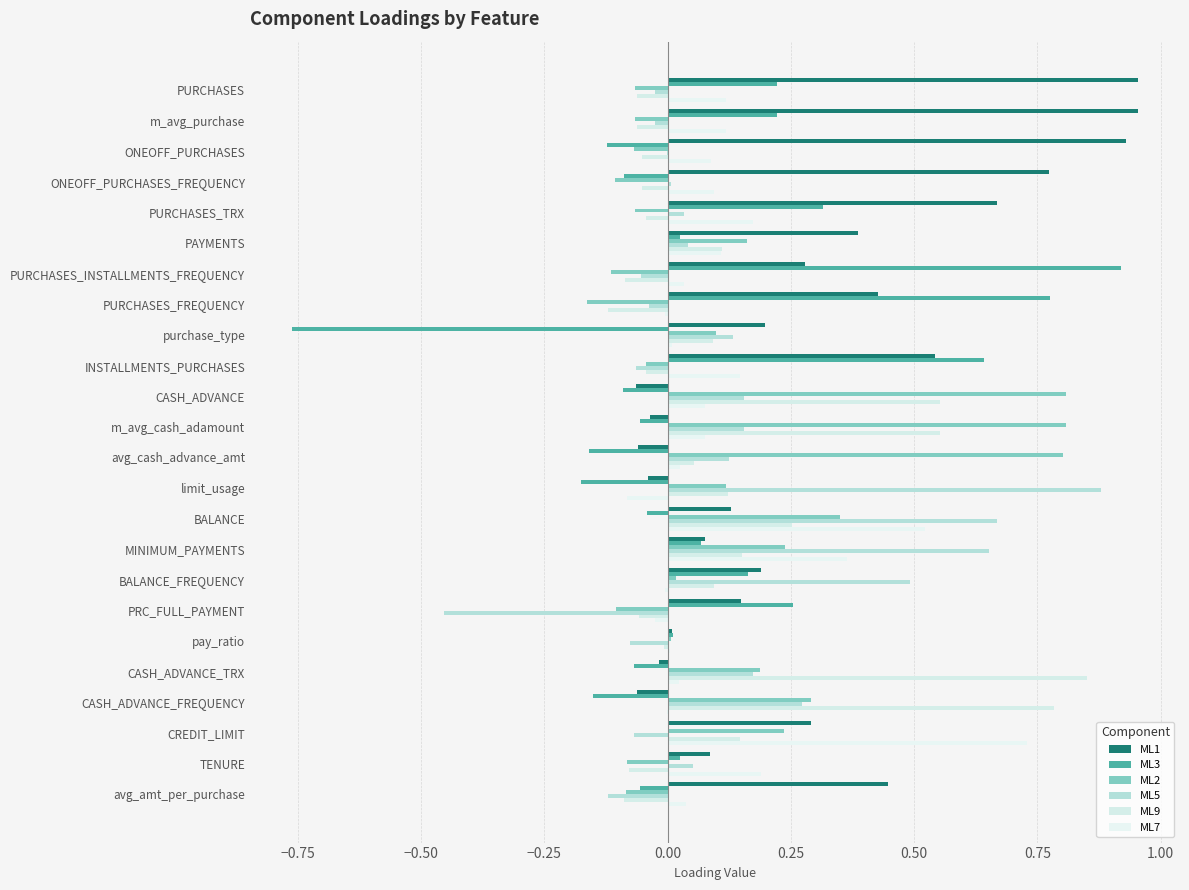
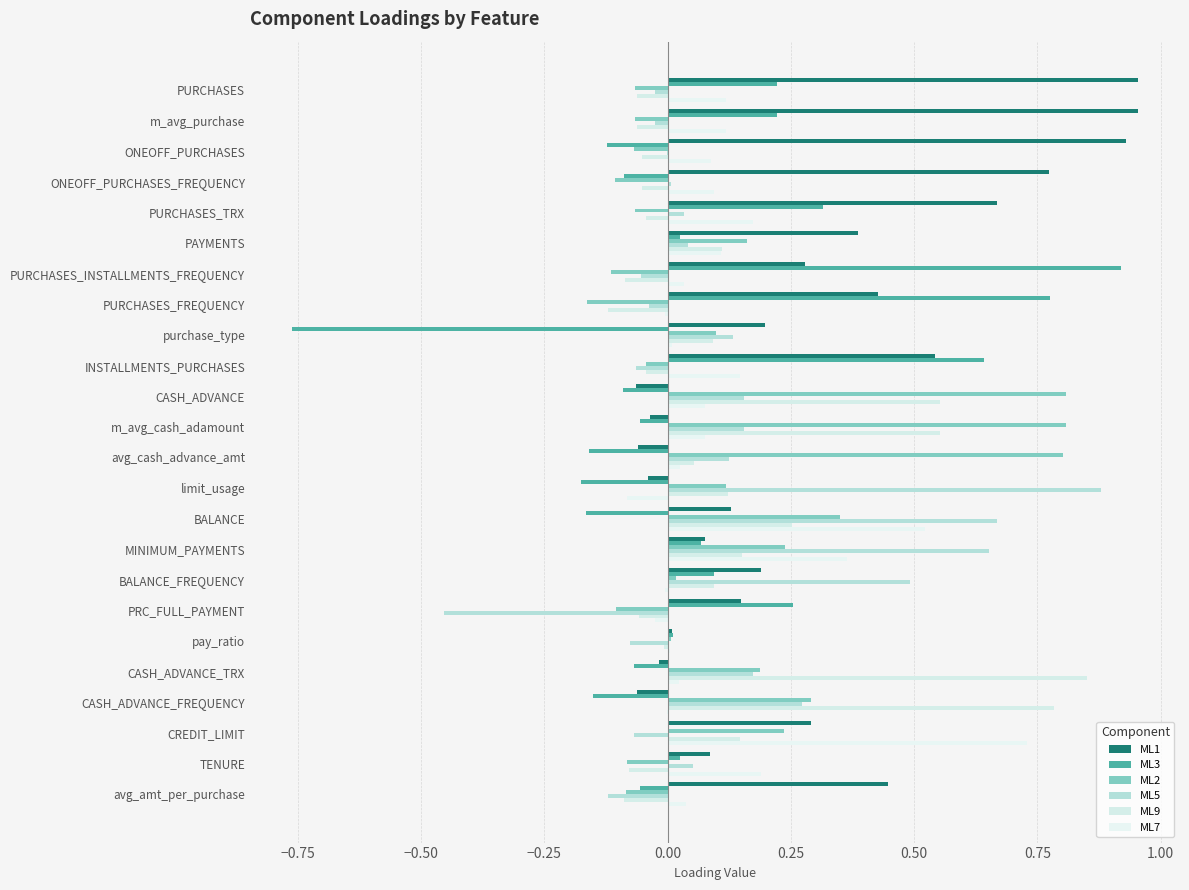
ML3, BALANCE: -0.04 -> -0.16
ML3, BALANCE_FREQUENCY: 0.16 -> 0.10
